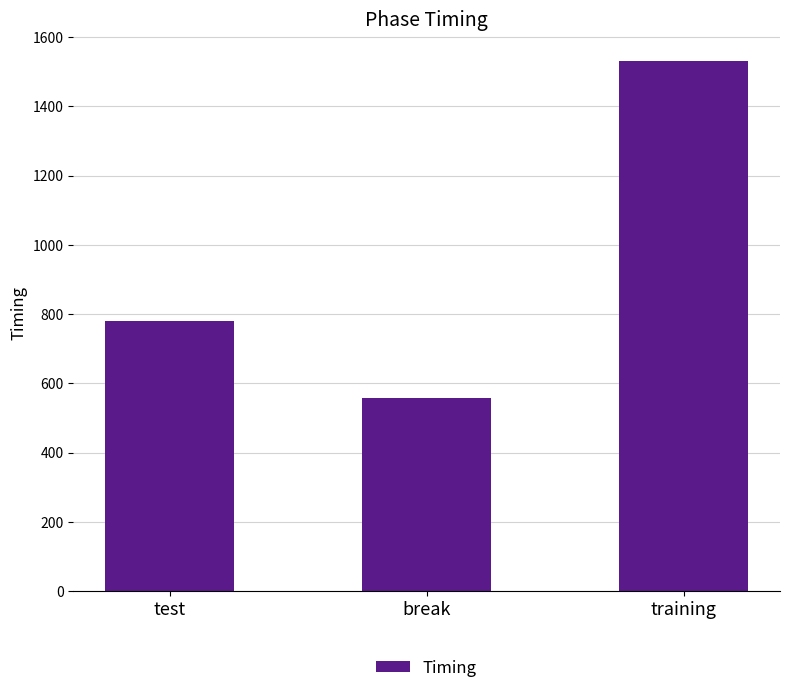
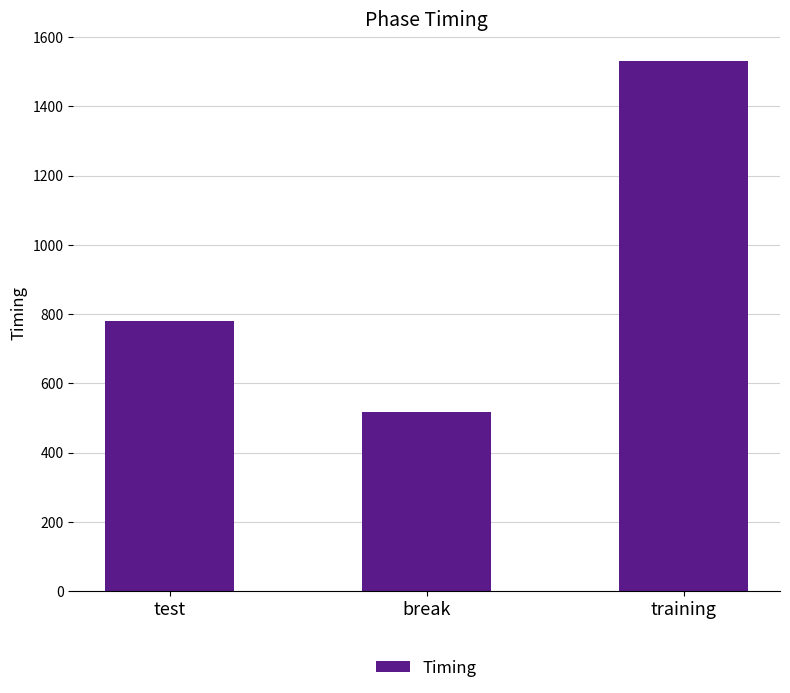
break: 560 -> 520
